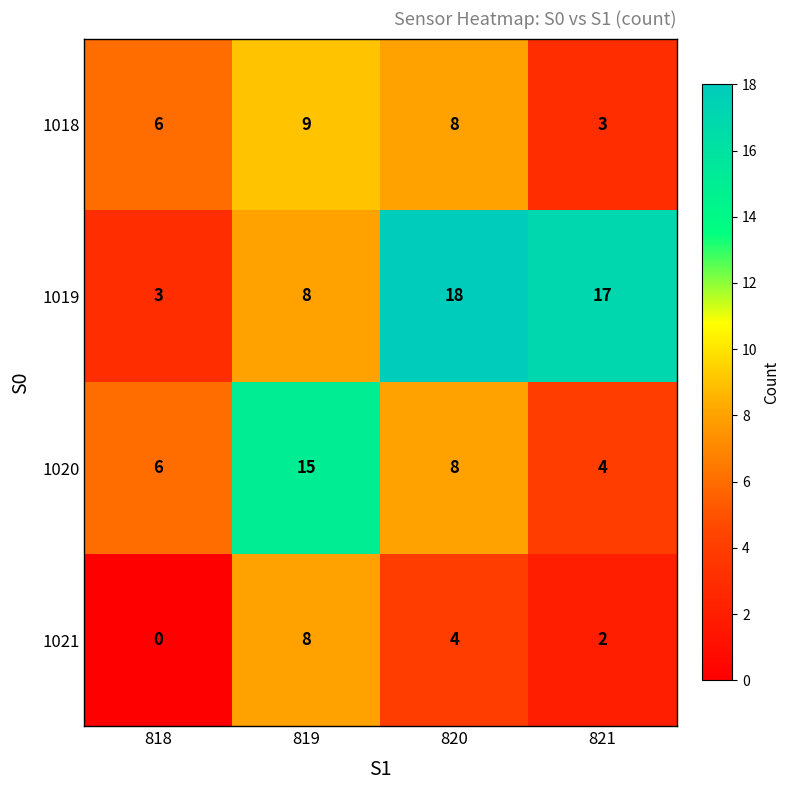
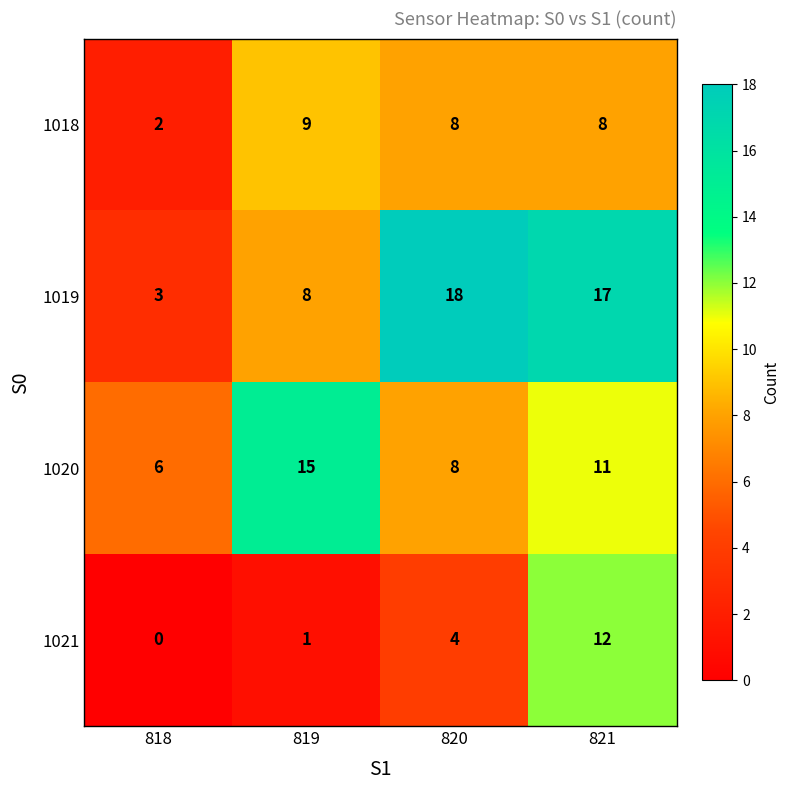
1018, 818: 6 -> 2
1018, 821: 3 -> 8
1020, 821: 4 -> 11
1021, 819: 8 -> 1
1021, 821: 2 -> 12
